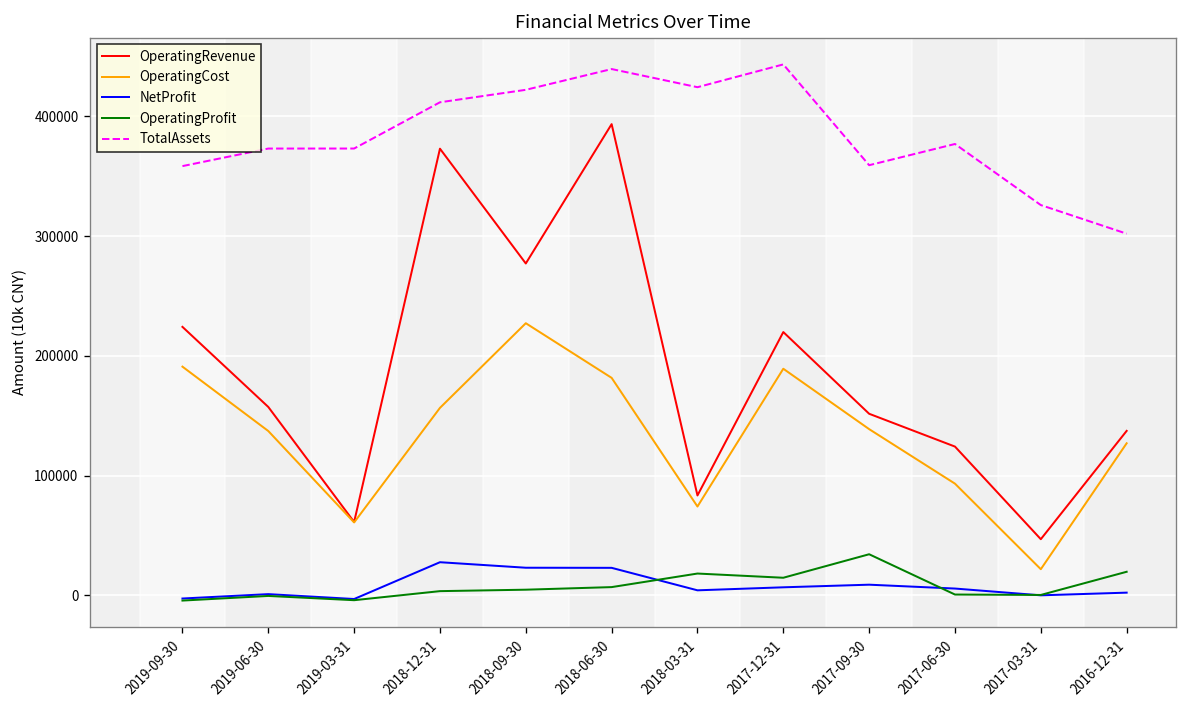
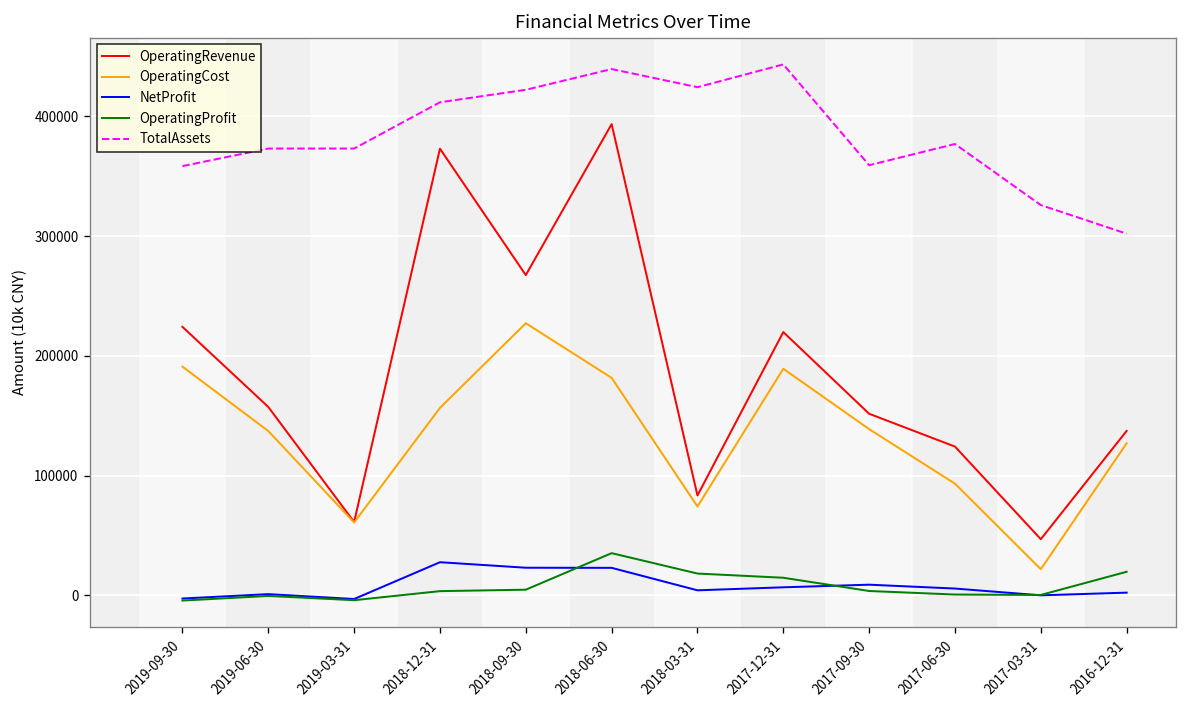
OperatingRevenue, 2018-09-30: 280000 -> 270000
OperatingProfit, 2018-06-30: 10000 -> 40000
OperatingProfit, 2017-09-30: 30000 -> 0
